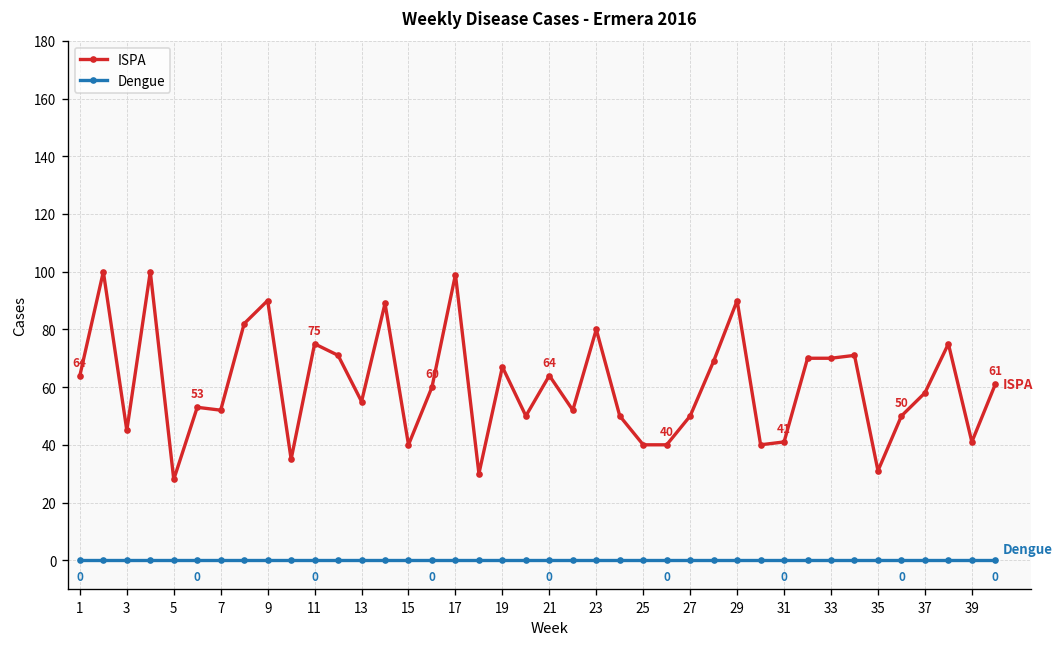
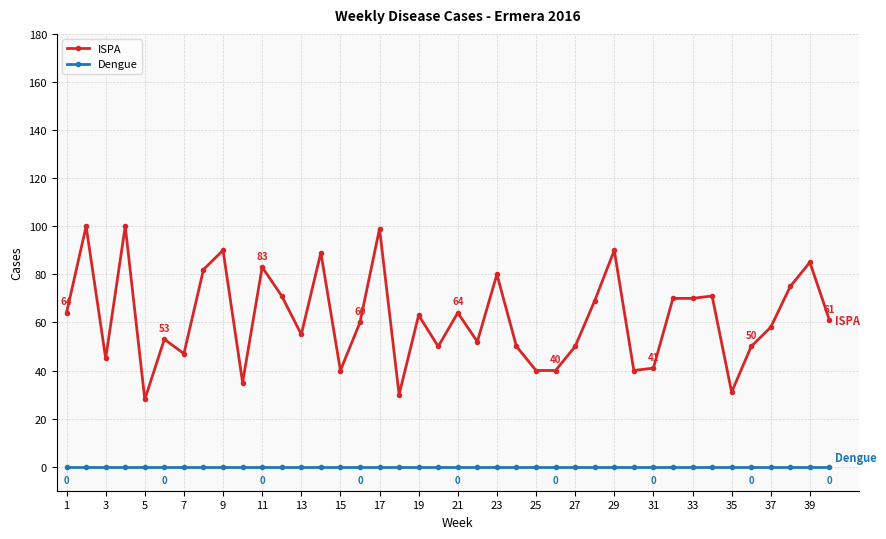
ISPA, 7: 52 -> 47
ISPA, 11: 75 -> 83
ISPA, 19: 67 -> 63
ISPA, 39: 41 -> 85
